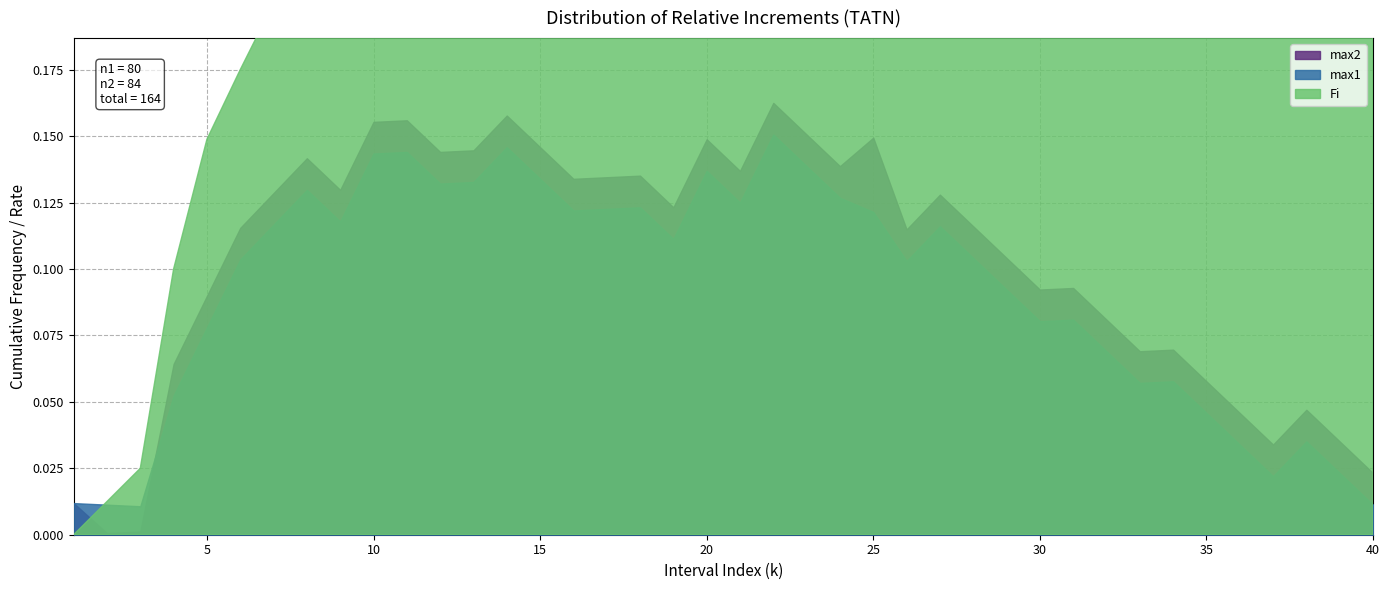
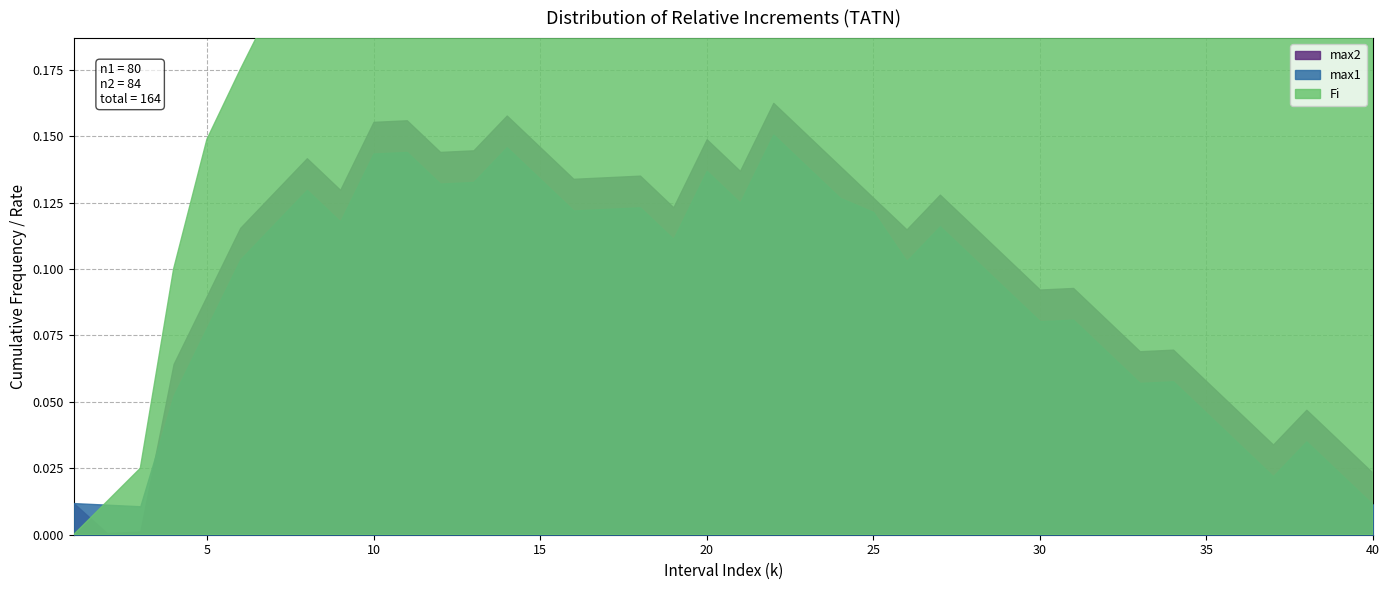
max2, 25: 0.149 -> 0.127
